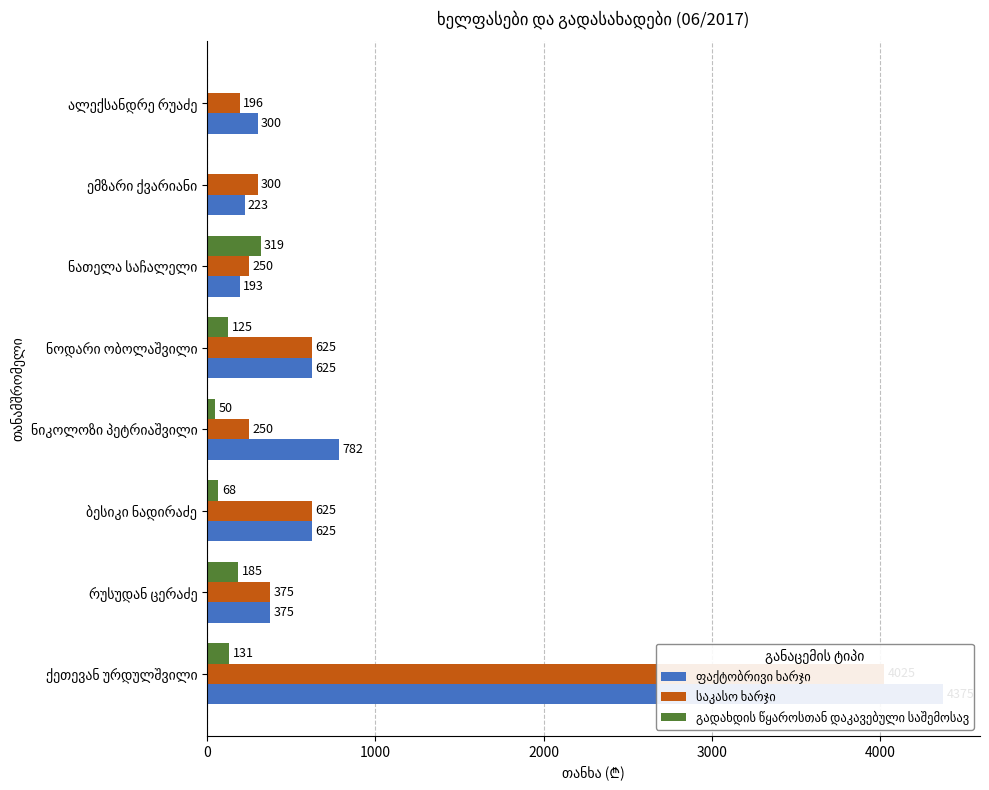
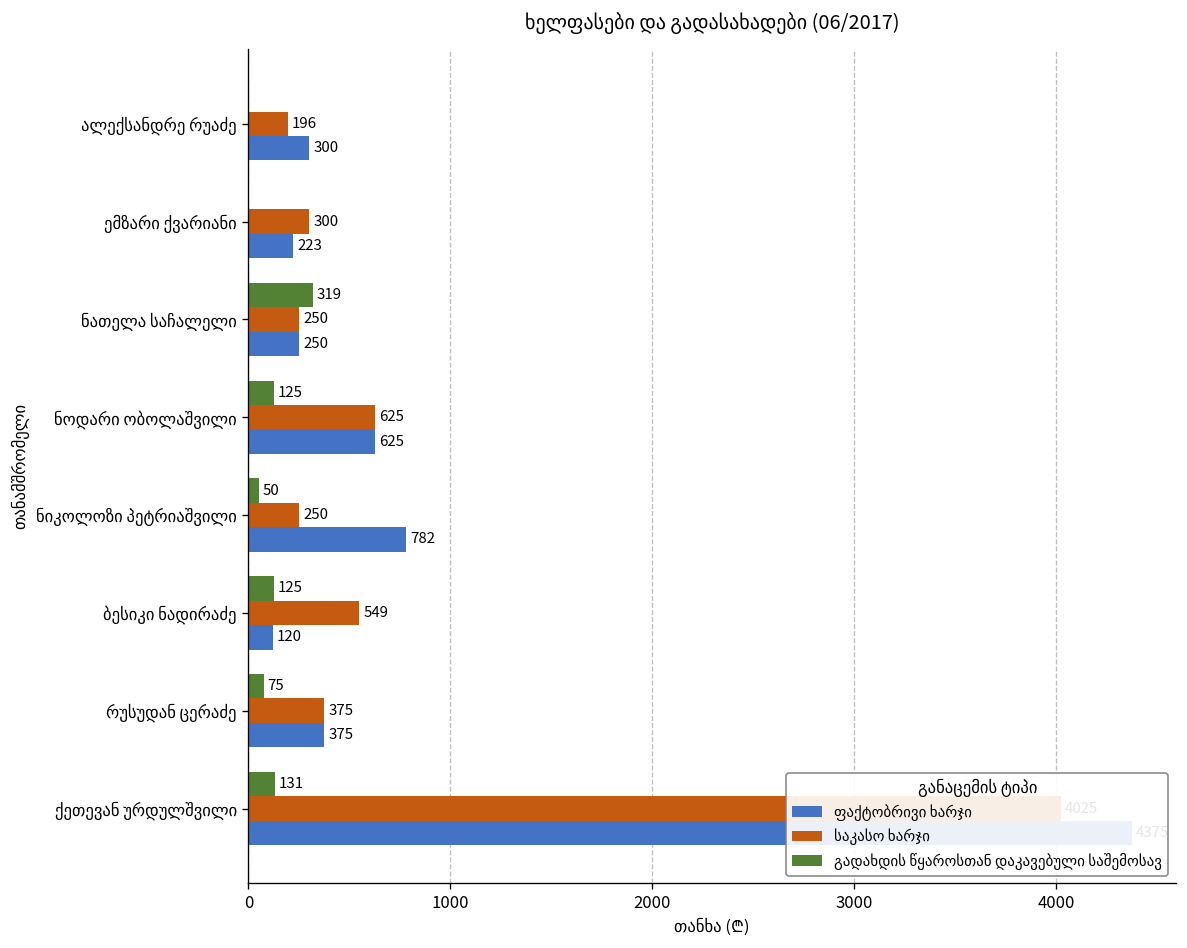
ფაქტობრივი ხარჯი, ნათელა საჩალელი: 193 -> 250
გადახდის წყაროსთან დაკავებული საშემოსავ, ბესიკი ნადირაძე: 68 -> 125
საკასო ხარჯი, ბესიკი ნადირაძე: 625 -> 549
ფაქტობრივი ხარჯი, ბესიკი ნადირაძე: 625 -> 120
გადახდის წყაროსთან დაკავებული საშემოსავ, რუსუდან ცერაძე: 185 -> 75
